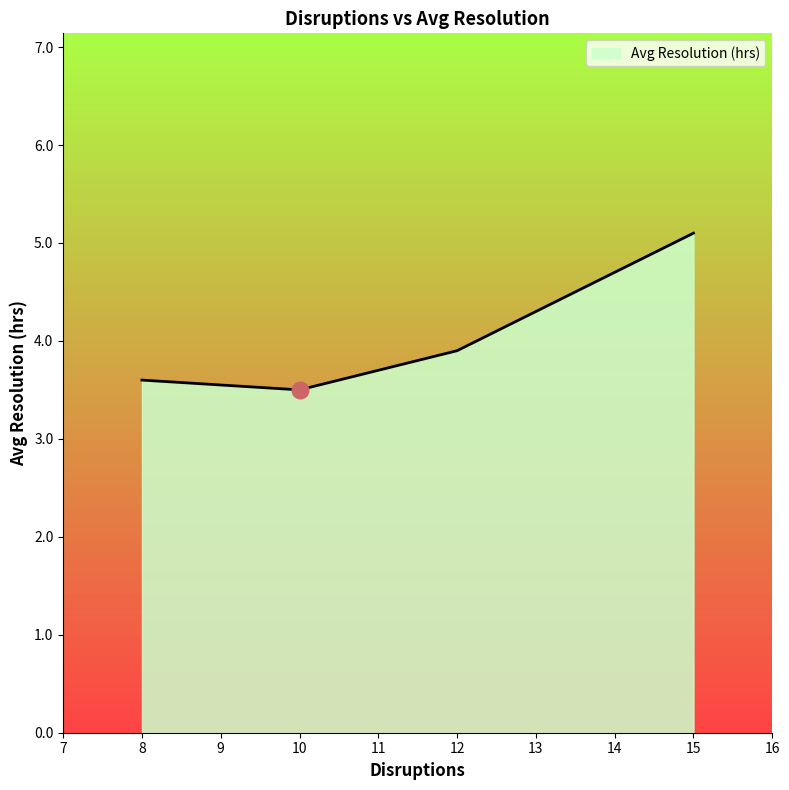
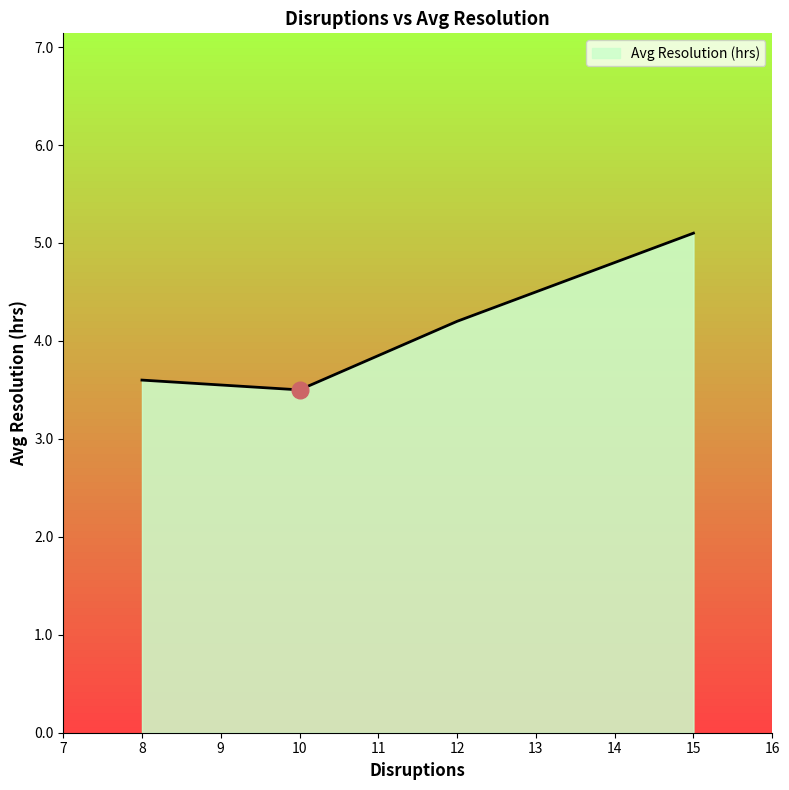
Avg Resolution (hrs), 12: 3.9 -> 4.2
